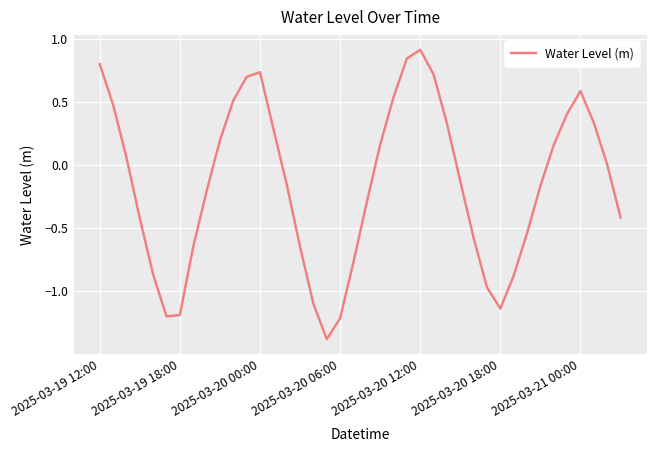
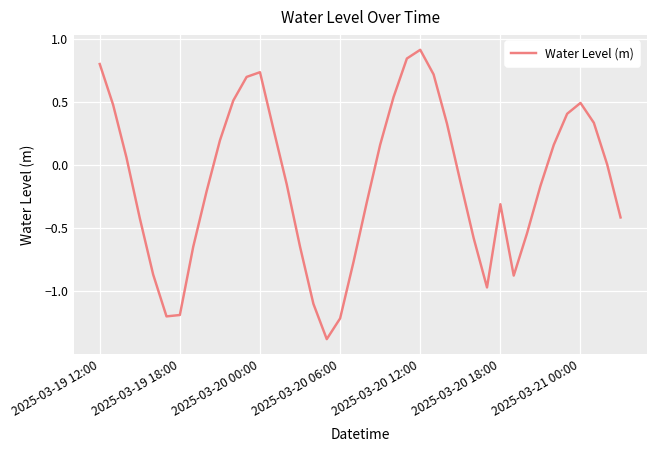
2025-03-20 18:00: -1.14 -> -0.31
2025-03-21 00:00: 0.58 -> 0.49
